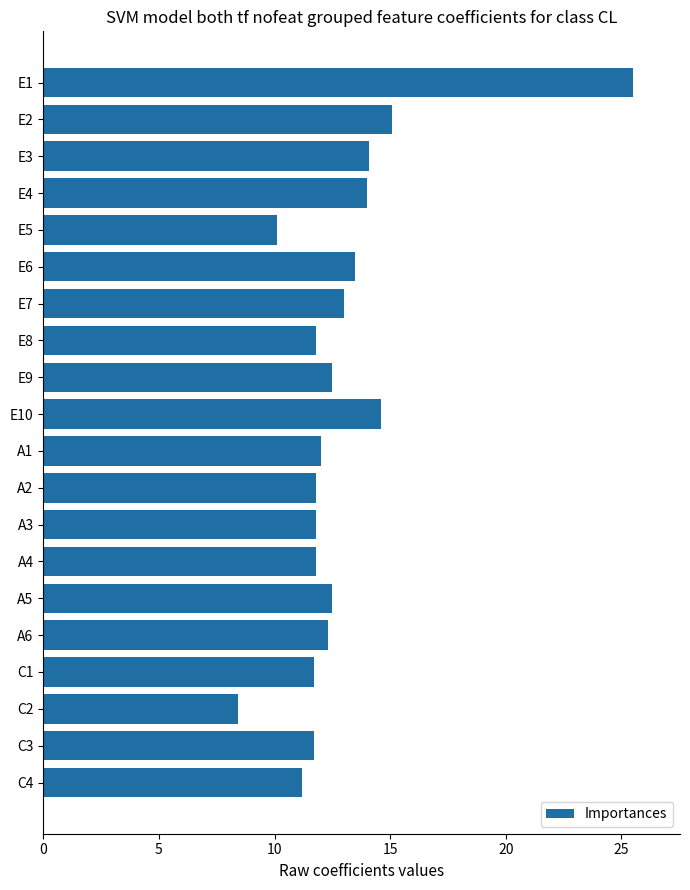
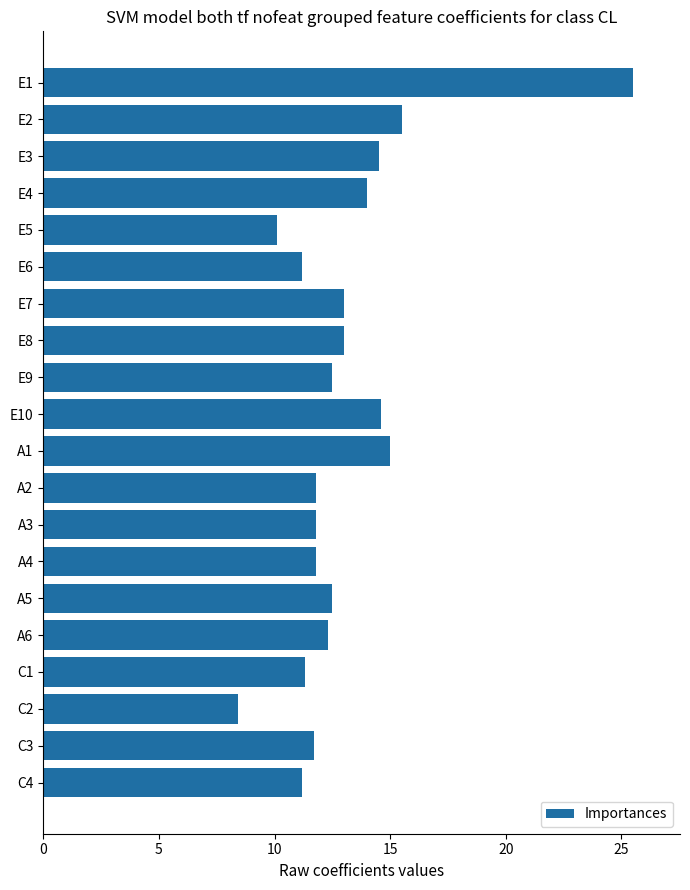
E2: 15.1 -> 15.5
E3: 14.1 -> 14.5
E6: 13.5 -> 11.2
E8: 11.8 -> 13.0
A1: 12 -> 15
C1: 11.7 -> 11.3
